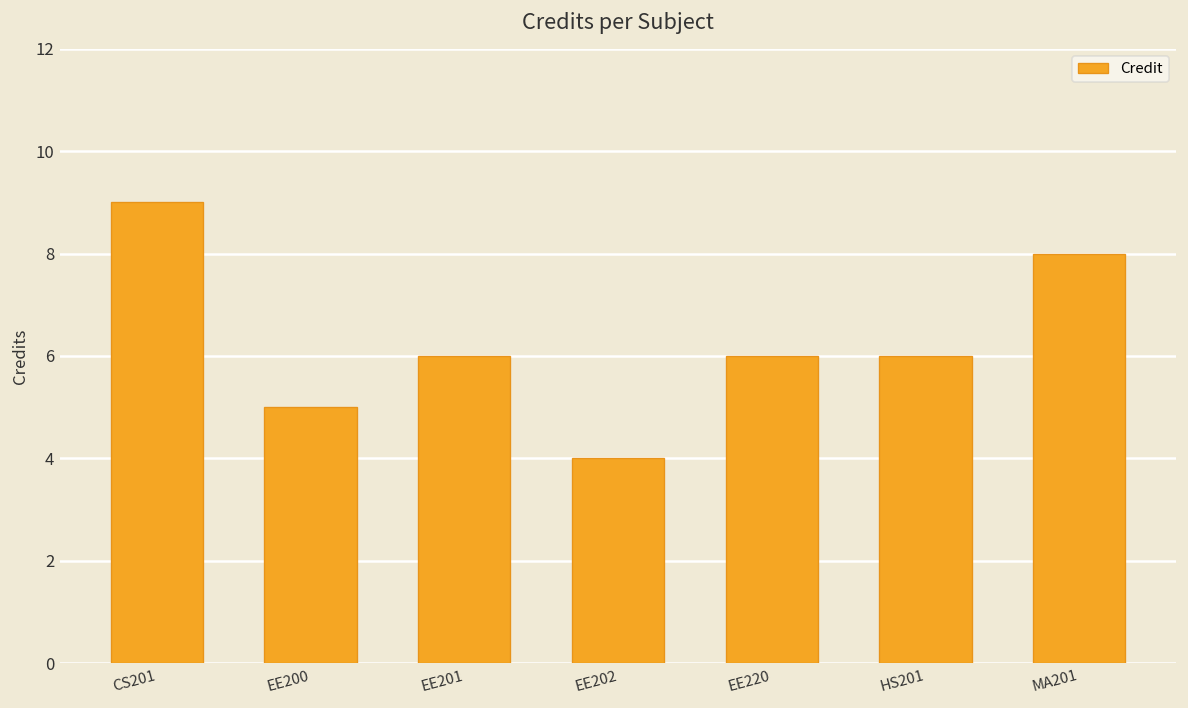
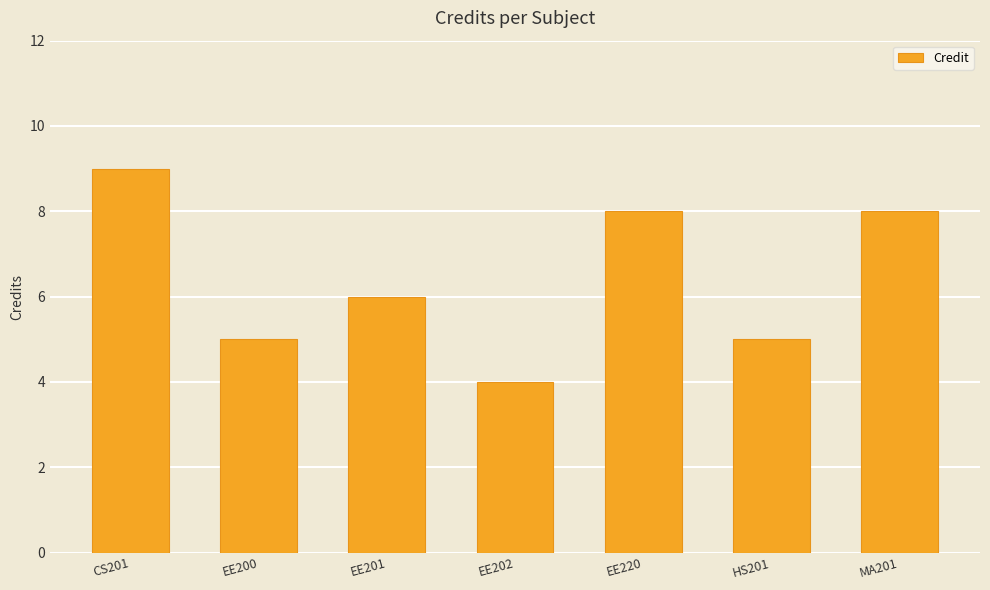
EE220: 6 -> 8
HS201: 6 -> 5
